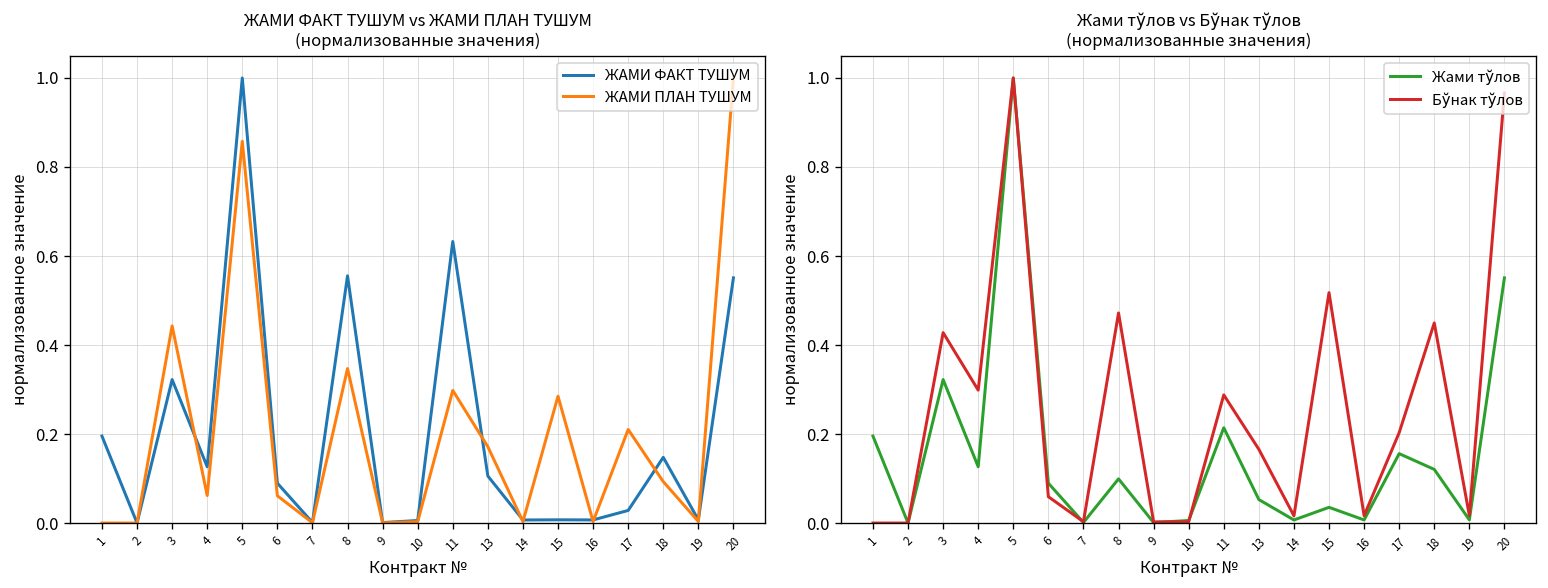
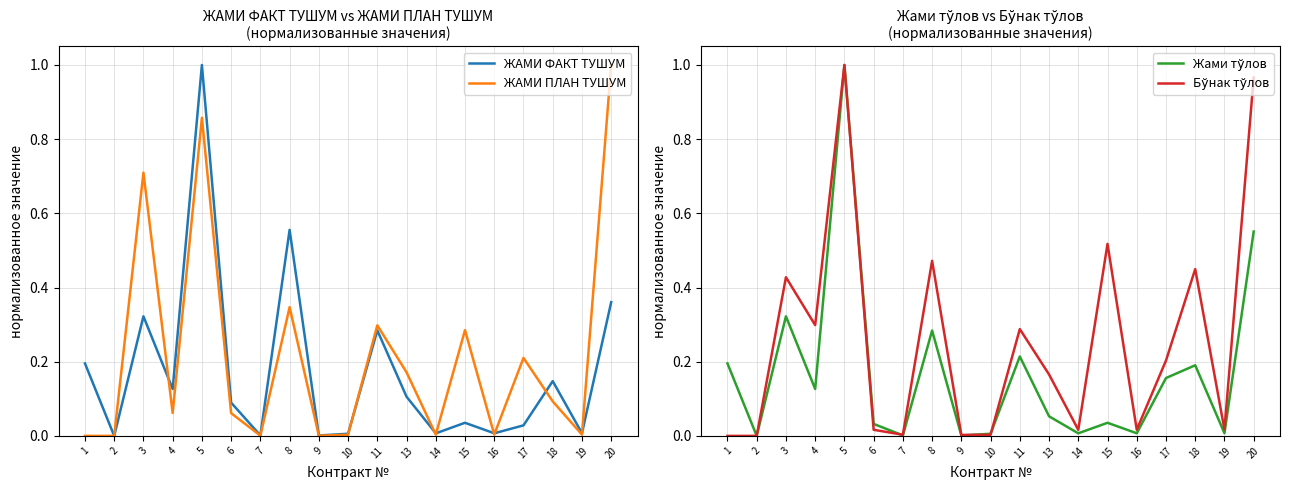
ЖАМИ ФАКТ ТУШУМ vs ЖАМИ ПЛАН ТУШУМ (нормализованные значения), ЖАМИ ПЛАН ТУШУМ, 3: 0.44 -> 0.71
ЖАМИ ФАКТ ТУШУМ vs ЖАМИ ПЛАН ТУШУМ (нормализованные значения), ЖАМИ ФАКТ ТУШУМ, 11: 0.63 -> 0.28
ЖАМИ ФАКТ ТУШУМ vs ЖАМИ ПЛАН ТУШУМ (нормализованные значения), ЖАМИ ФАКТ ТУШУМ, 15: 0.01 -> 0.04
ЖАМИ ФАКТ ТУШУМ vs ЖАМИ ПЛАН ТУШУМ (нормализованные значения), ЖАМИ ФАКТ ТУШУМ, 20: 0.55 -> 0.36
Жами тўлов vs Бўнак тўлов (нормализованные значения), Жами тўлов, 6: 0.09 -> 0.03
Жами тўлов vs Бўнак тўлов (нормализованные значения), Бўнак тўлов, 6: 0.06 -> 0.02
Жами тўлов vs Бўнак тўлов (нормализованные значения), Жами тўлов, 8: 0.10 -> 0.28
Жами тўлов vs Бўнак тўлов (нормализованные значения), Жами тўлов, 18: 0.12 -> 0.19
